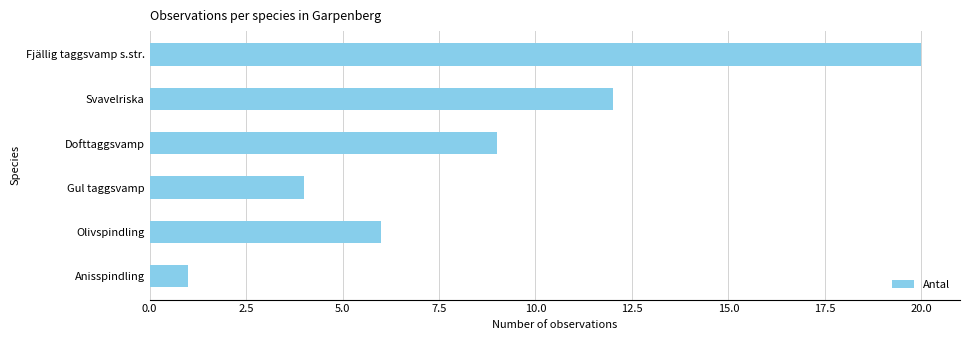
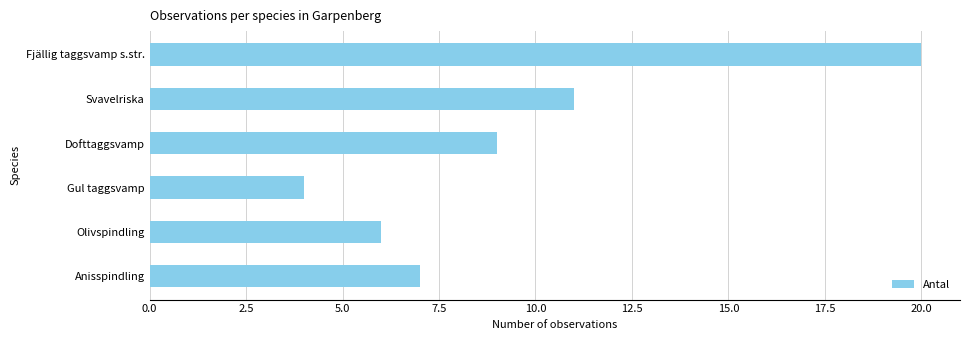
Svavelriska: 12 -> 11
Anisspindling: 1 -> 7
